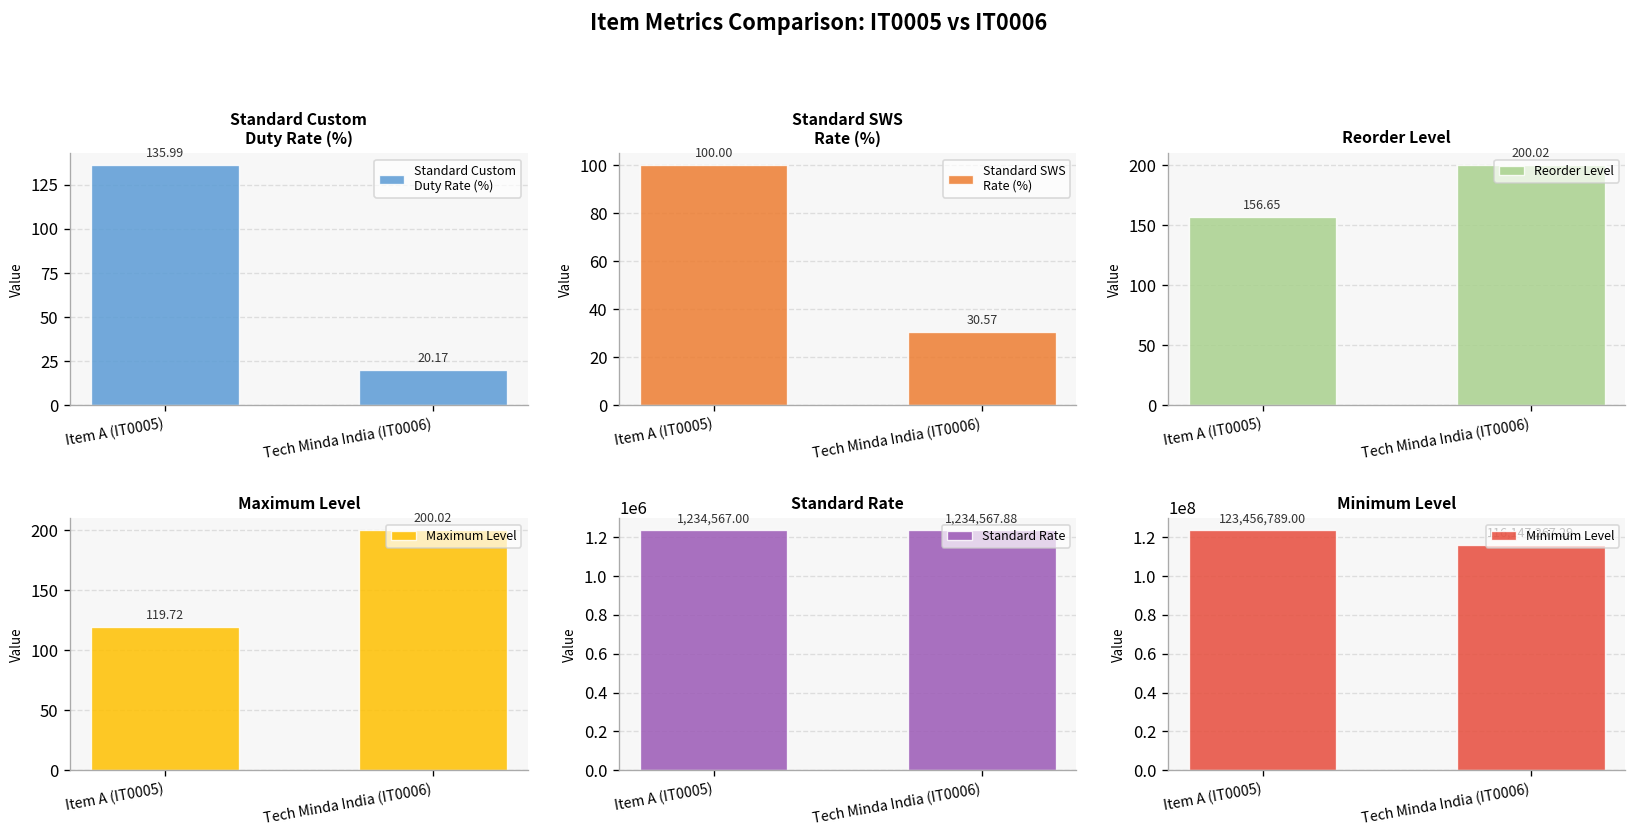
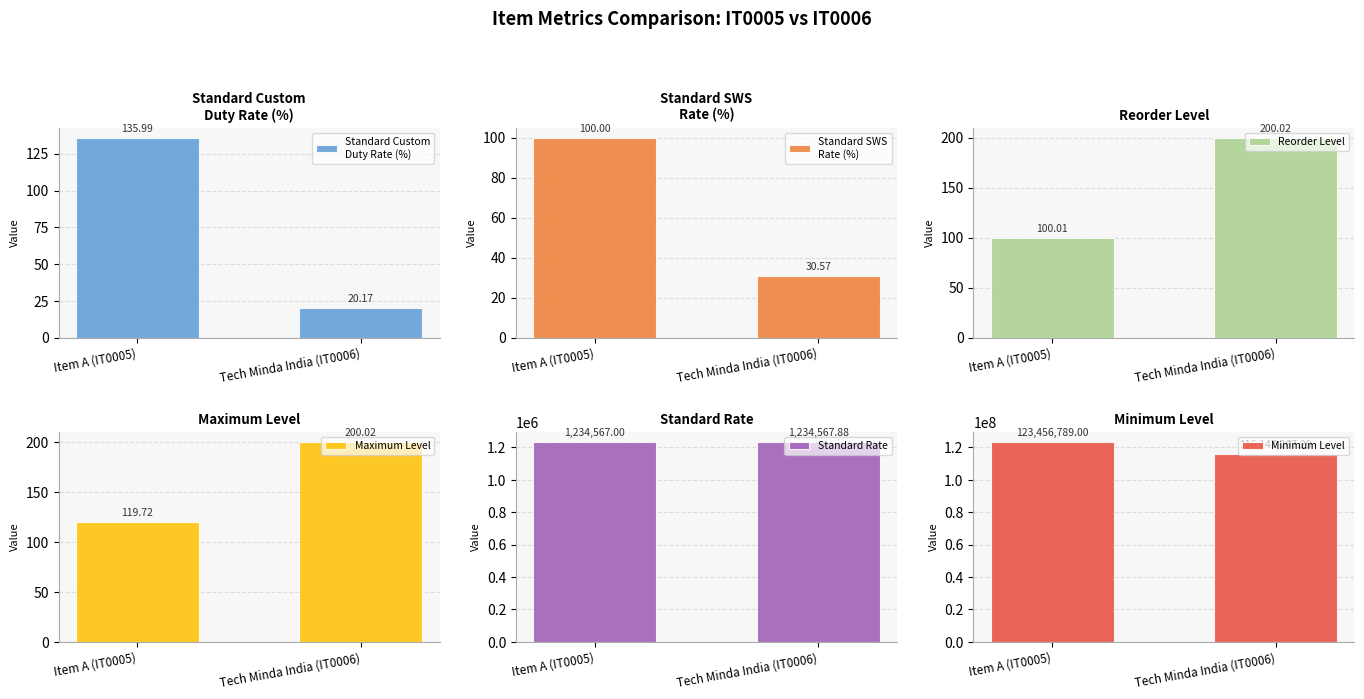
Reorder Level, Item A (IT0005): 156.65 -> 100.01
